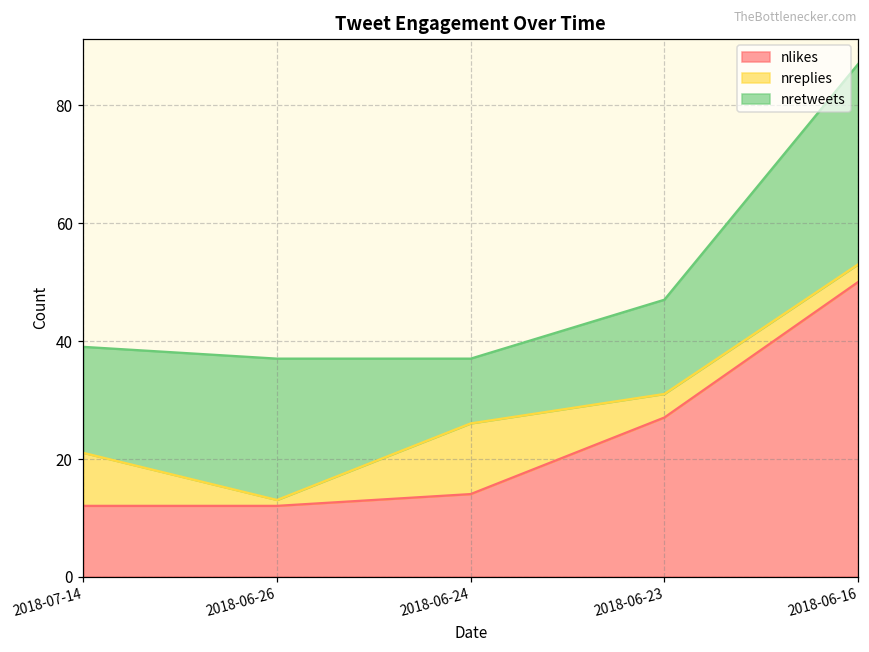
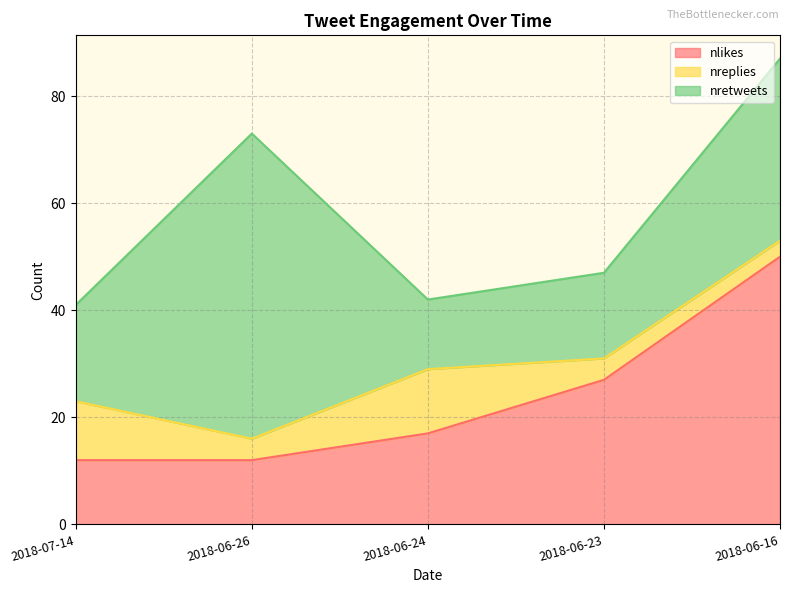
nreplies, 2018-07-14: 9 -> 11
nreplies, 2018-06-26: 1 -> 4
nretweets, 2018-06-26: 24 -> 57
nlikes, 2018-06-24: 14 -> 17
nretweets, 2018-06-24: 11 -> 13
